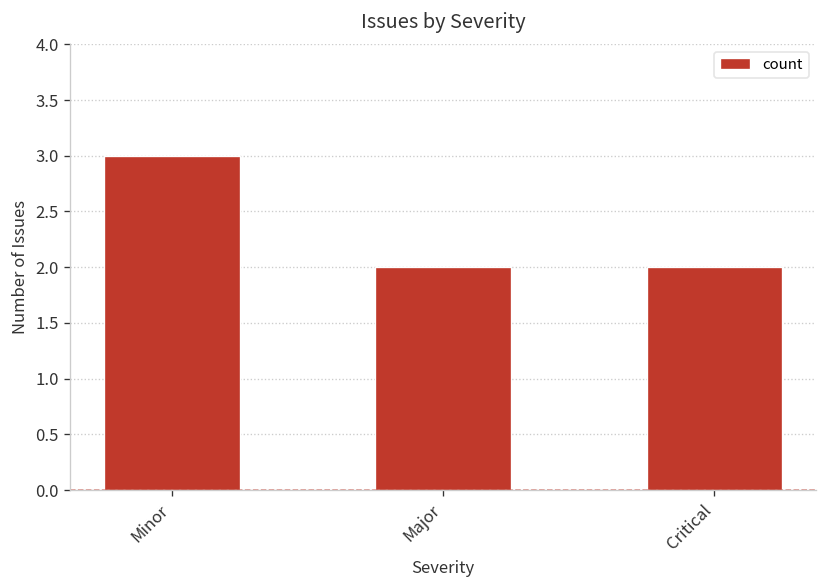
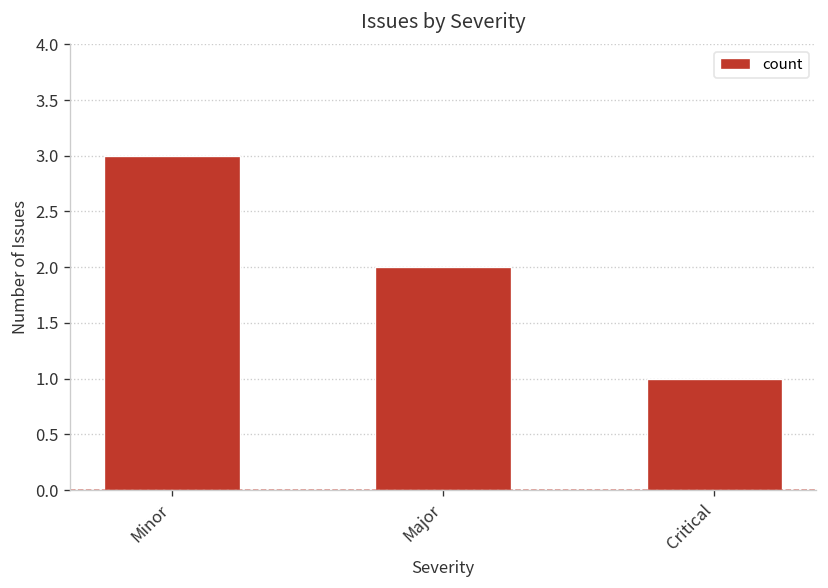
Critical: 2 -> 1
